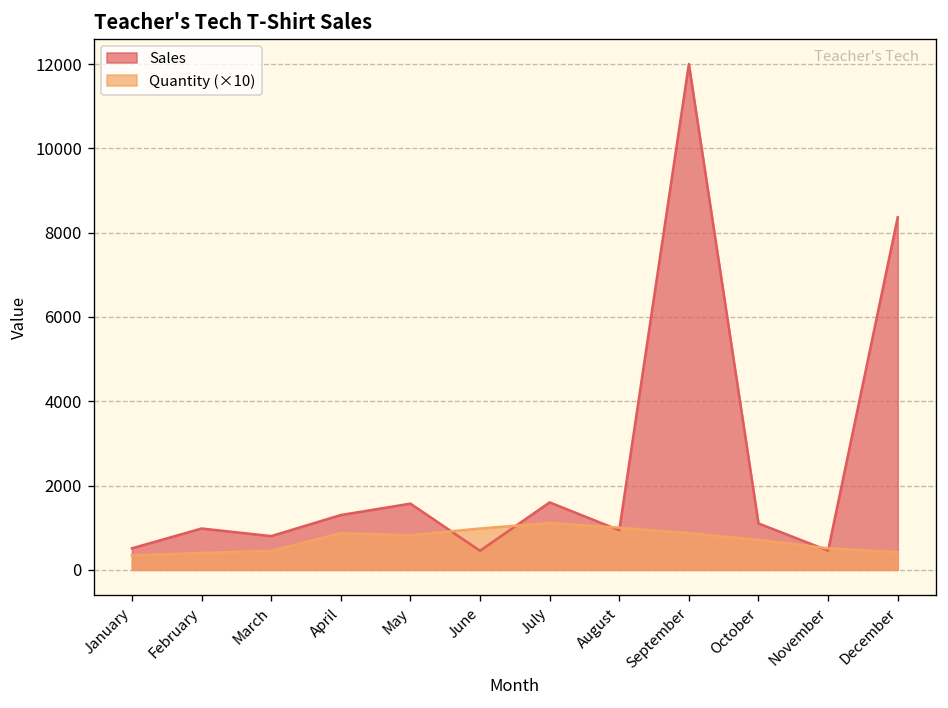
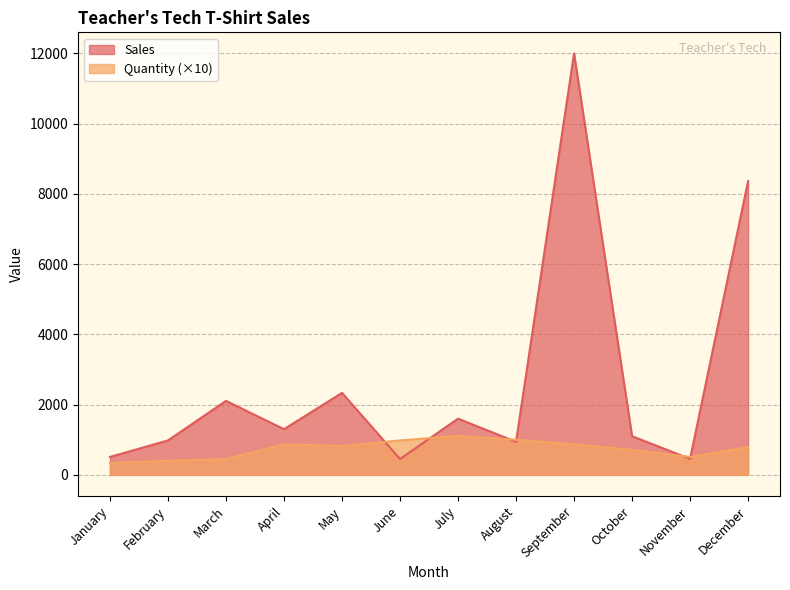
Sales, March: 800 -> 2100
Sales, May: 1600 -> 2300
Quantity (×10), December: 400 -> 800
